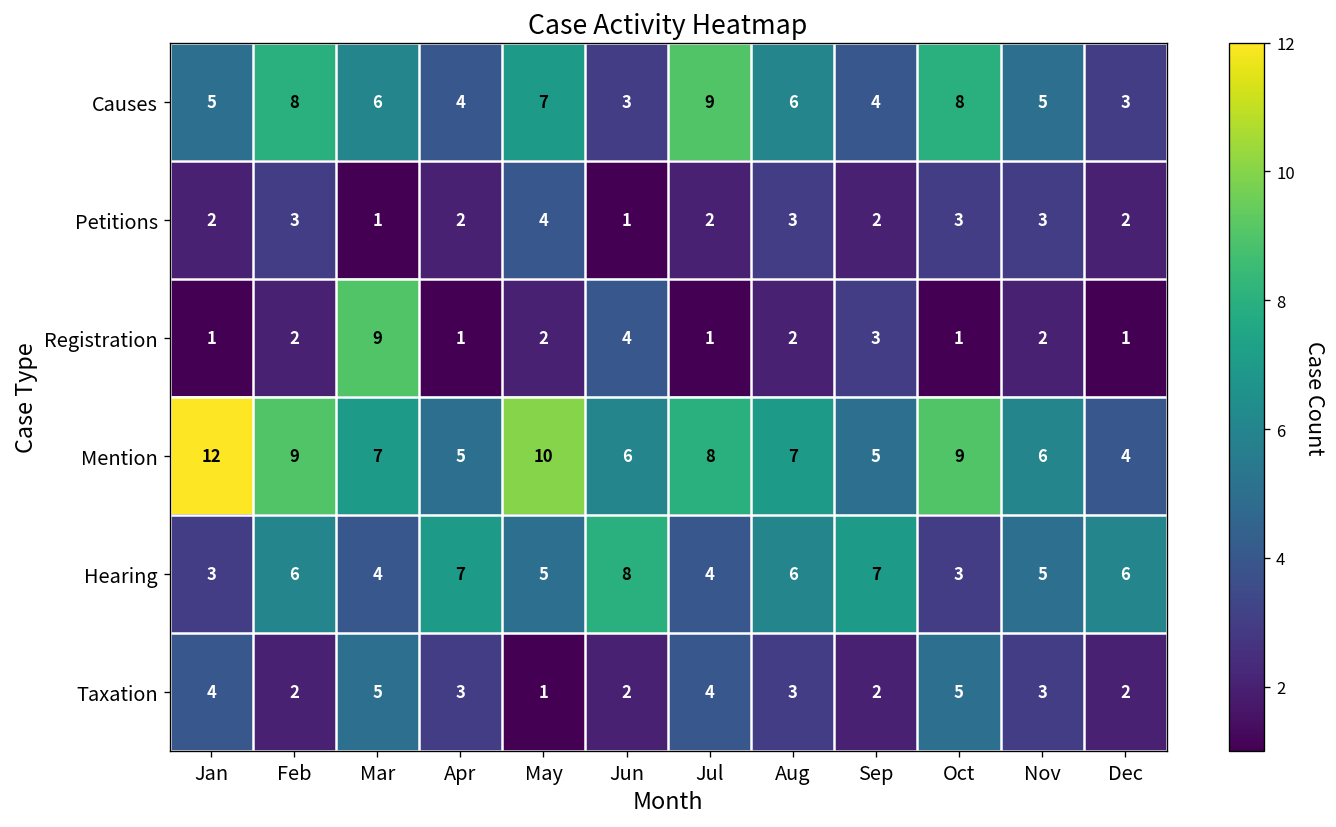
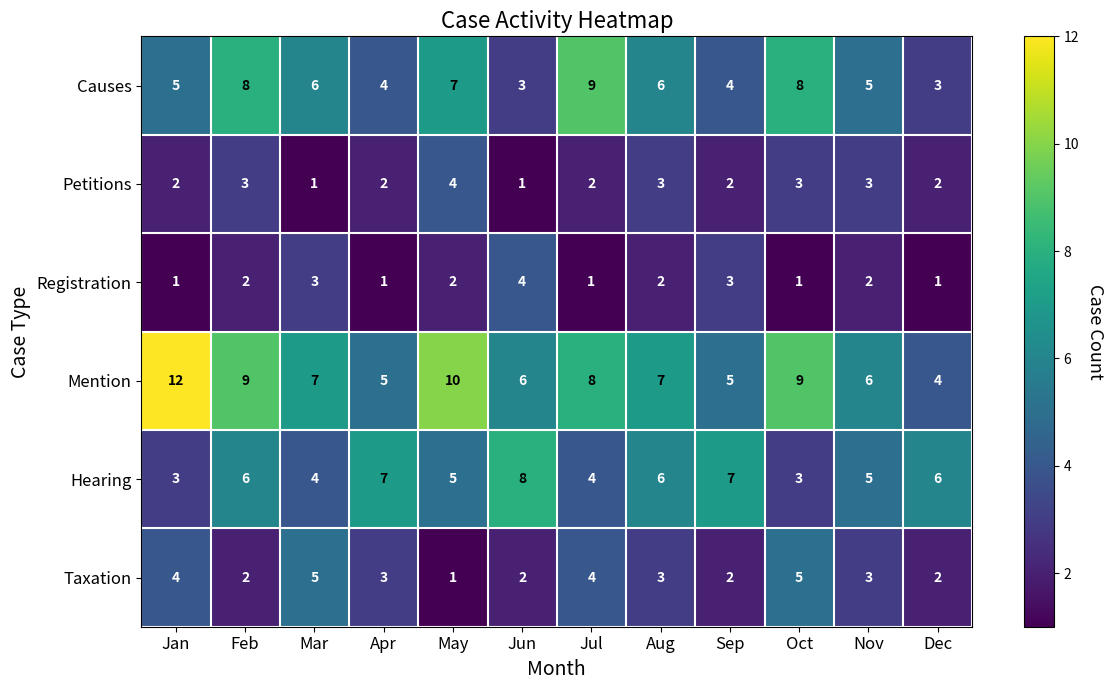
Registration, Mar: 9 -> 3
